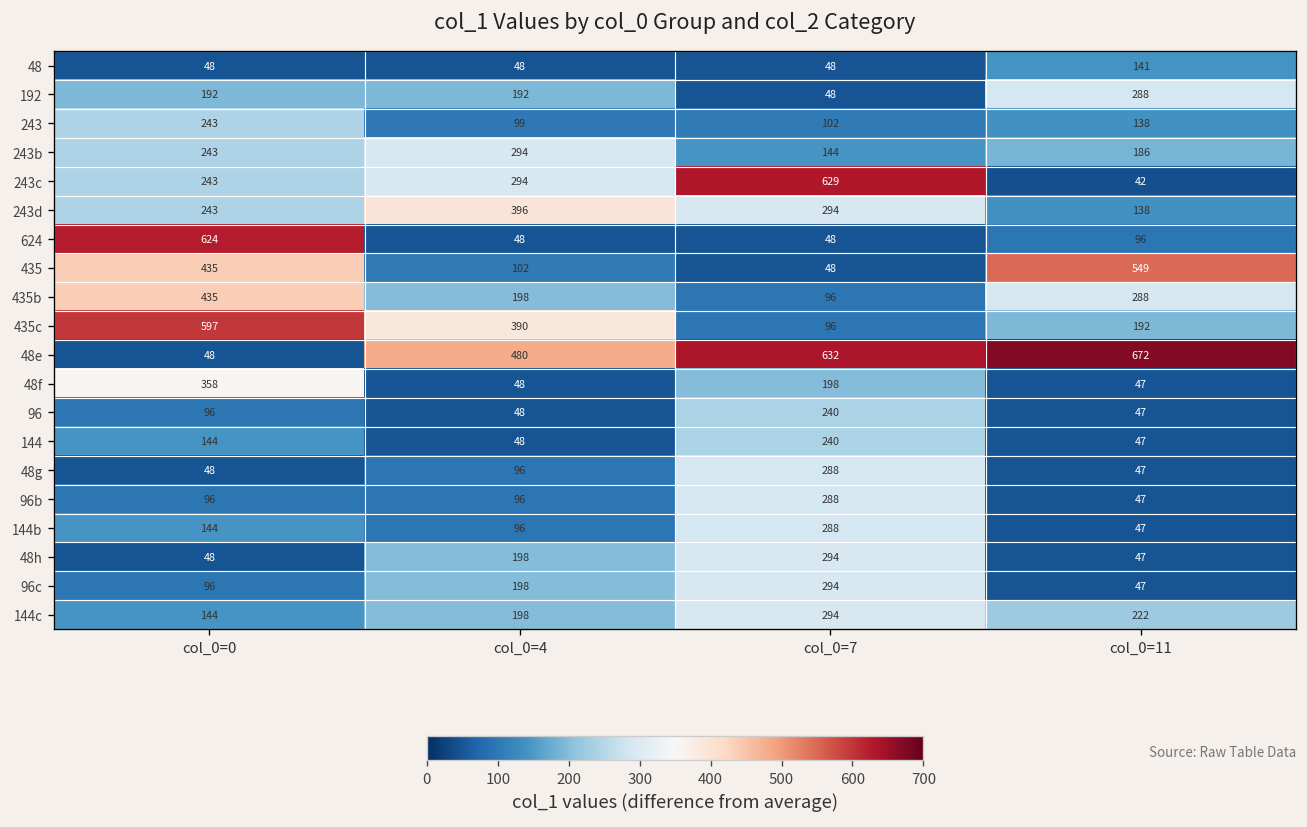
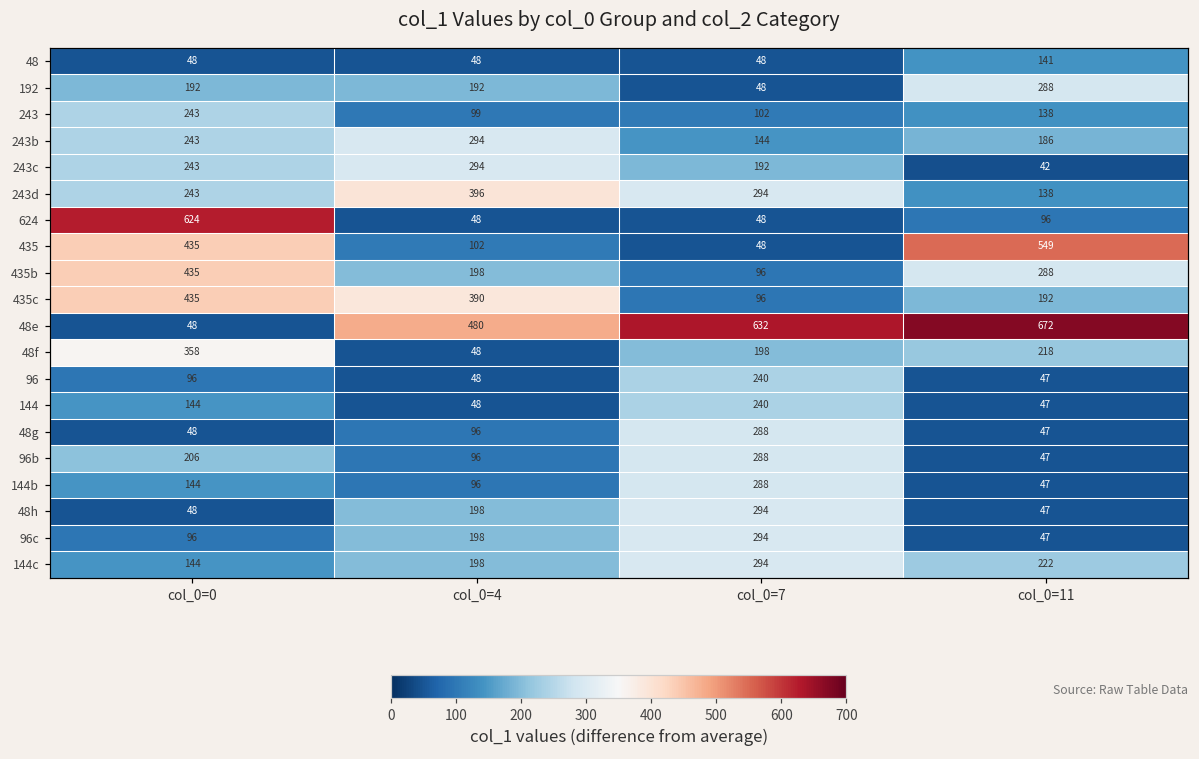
243c, col_0=7: 629 -> 192
435c, col_0=0: 597 -> 435
48f, col_0=11: 47 -> 218
96b, col_0=0: 96 -> 206
